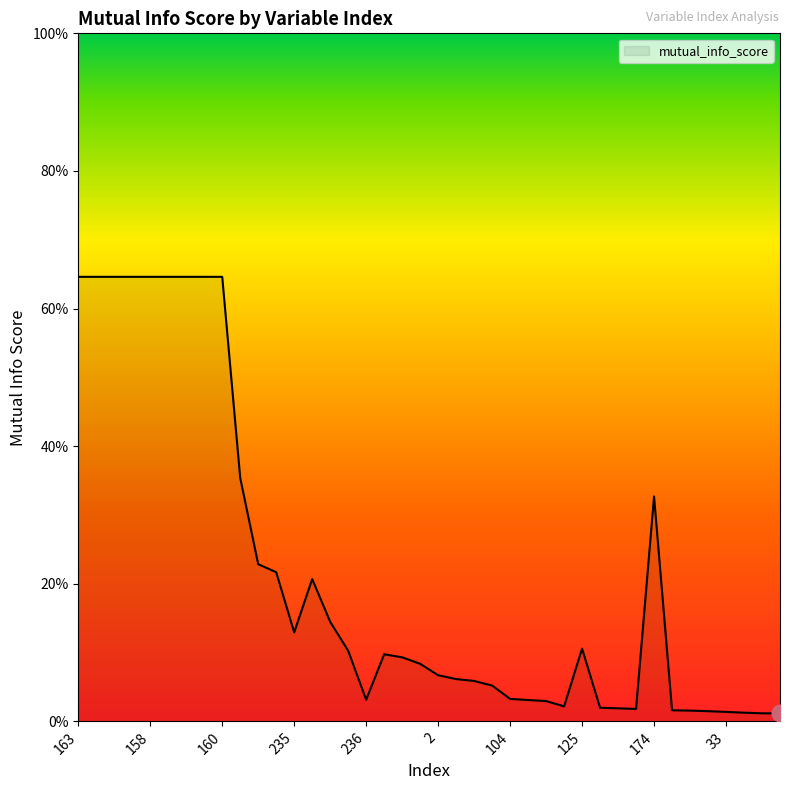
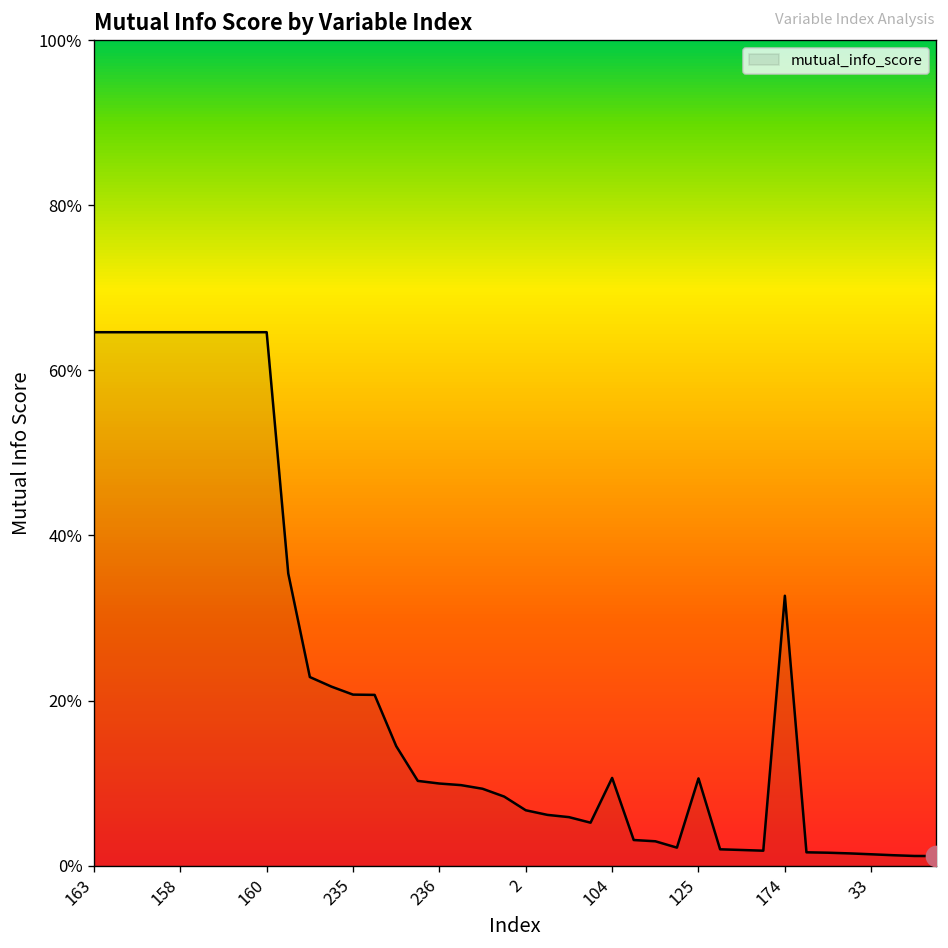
mutual_info_score, 235: 13% -> 21%
mutual_info_score, 236: 3% -> 10%
mutual_info_score, 104: 3% -> 11%
